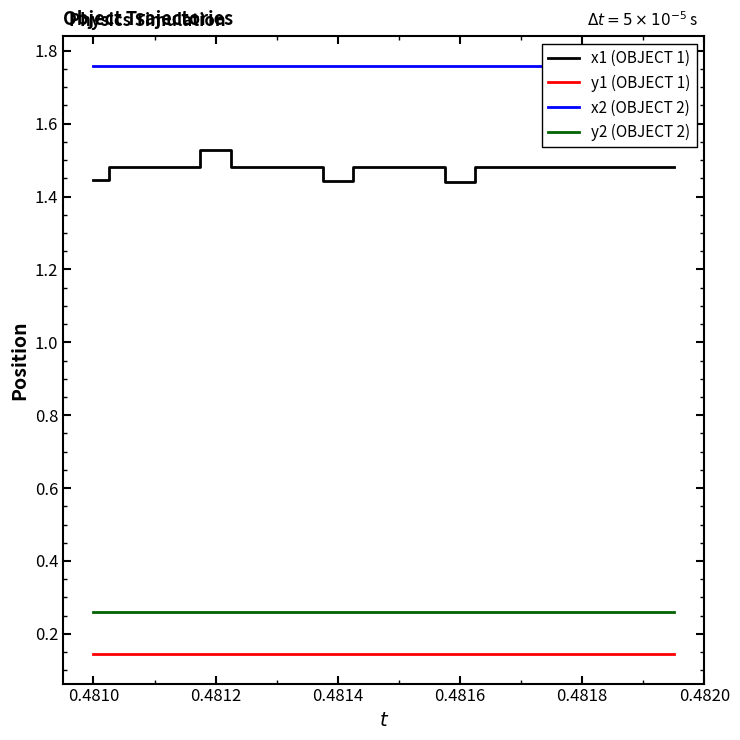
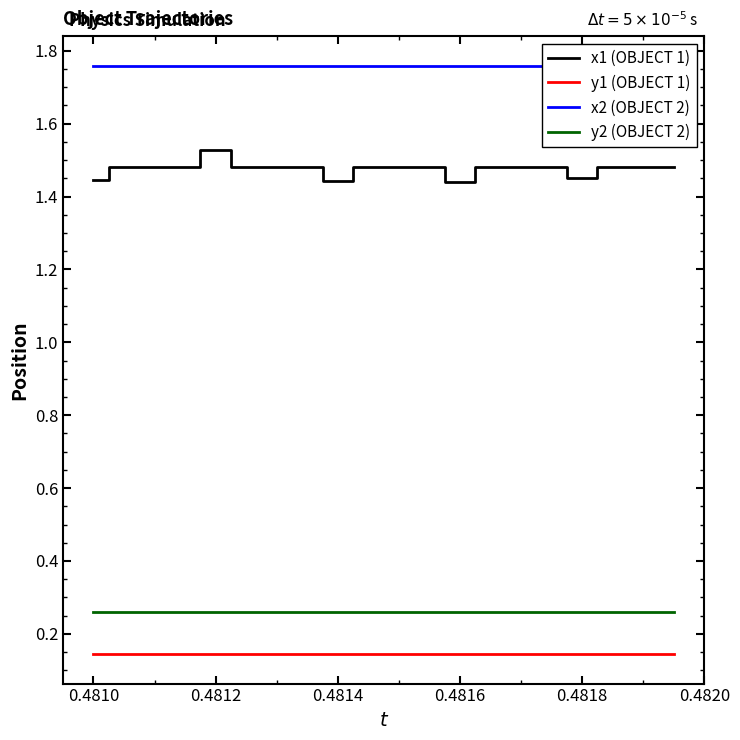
x1 (OBJECT 1), 0.4818: 1.48 -> 1.45
